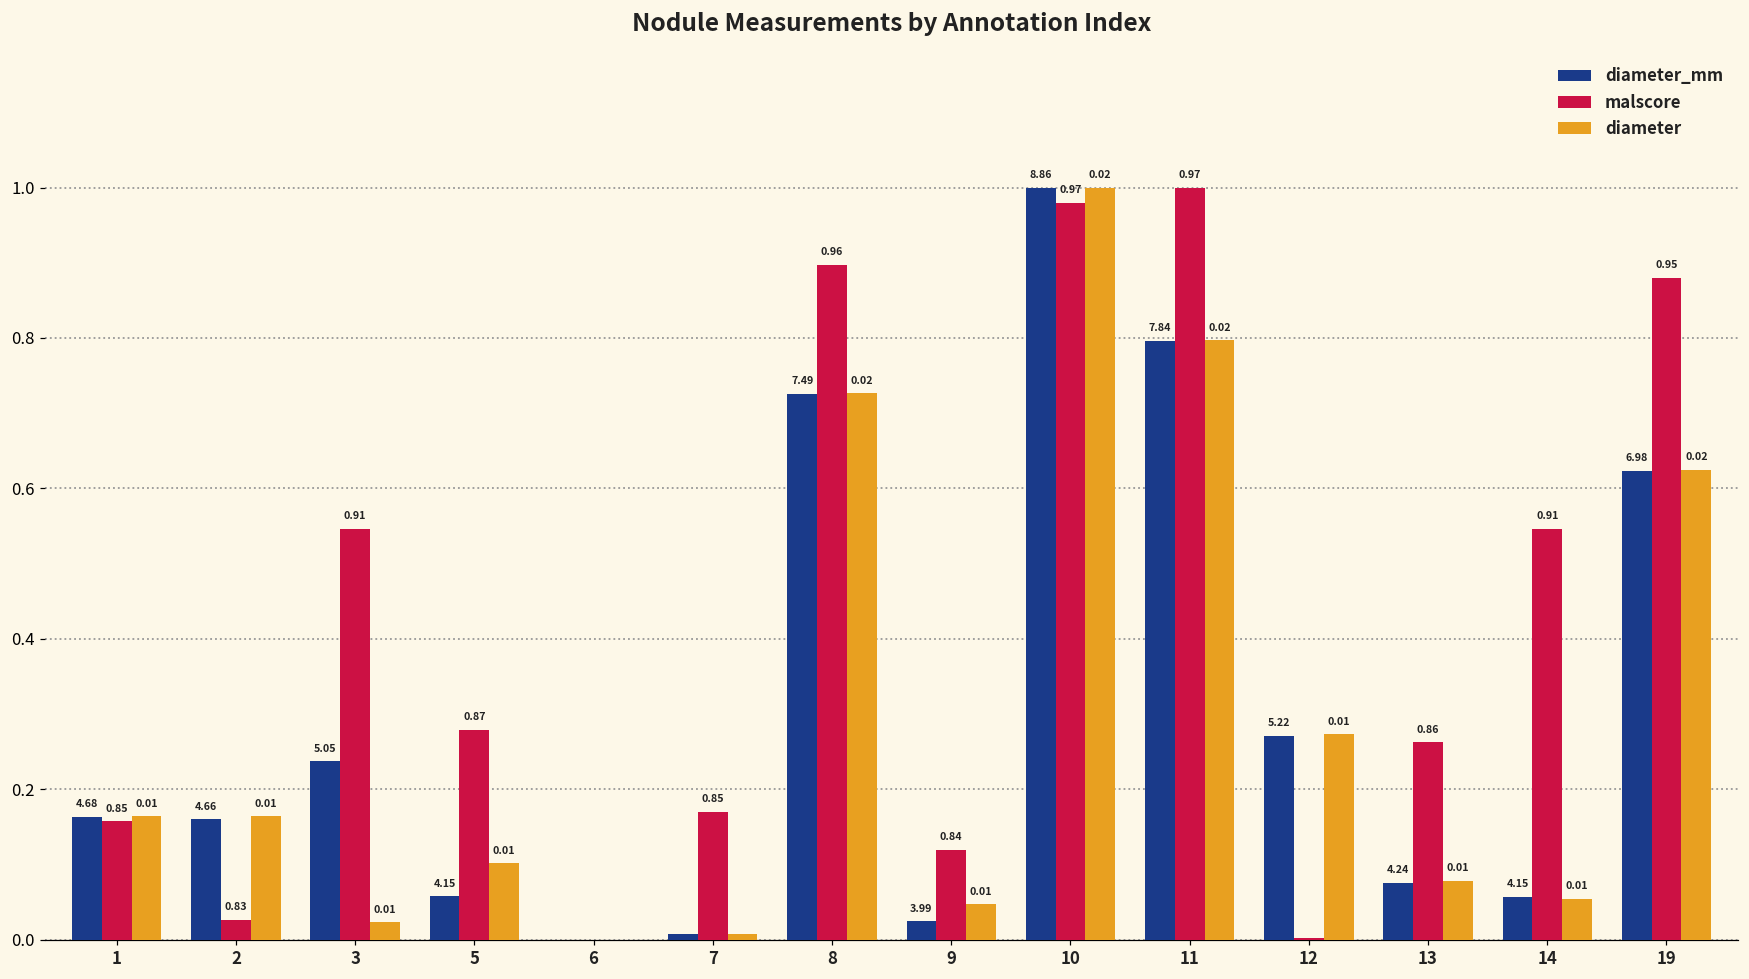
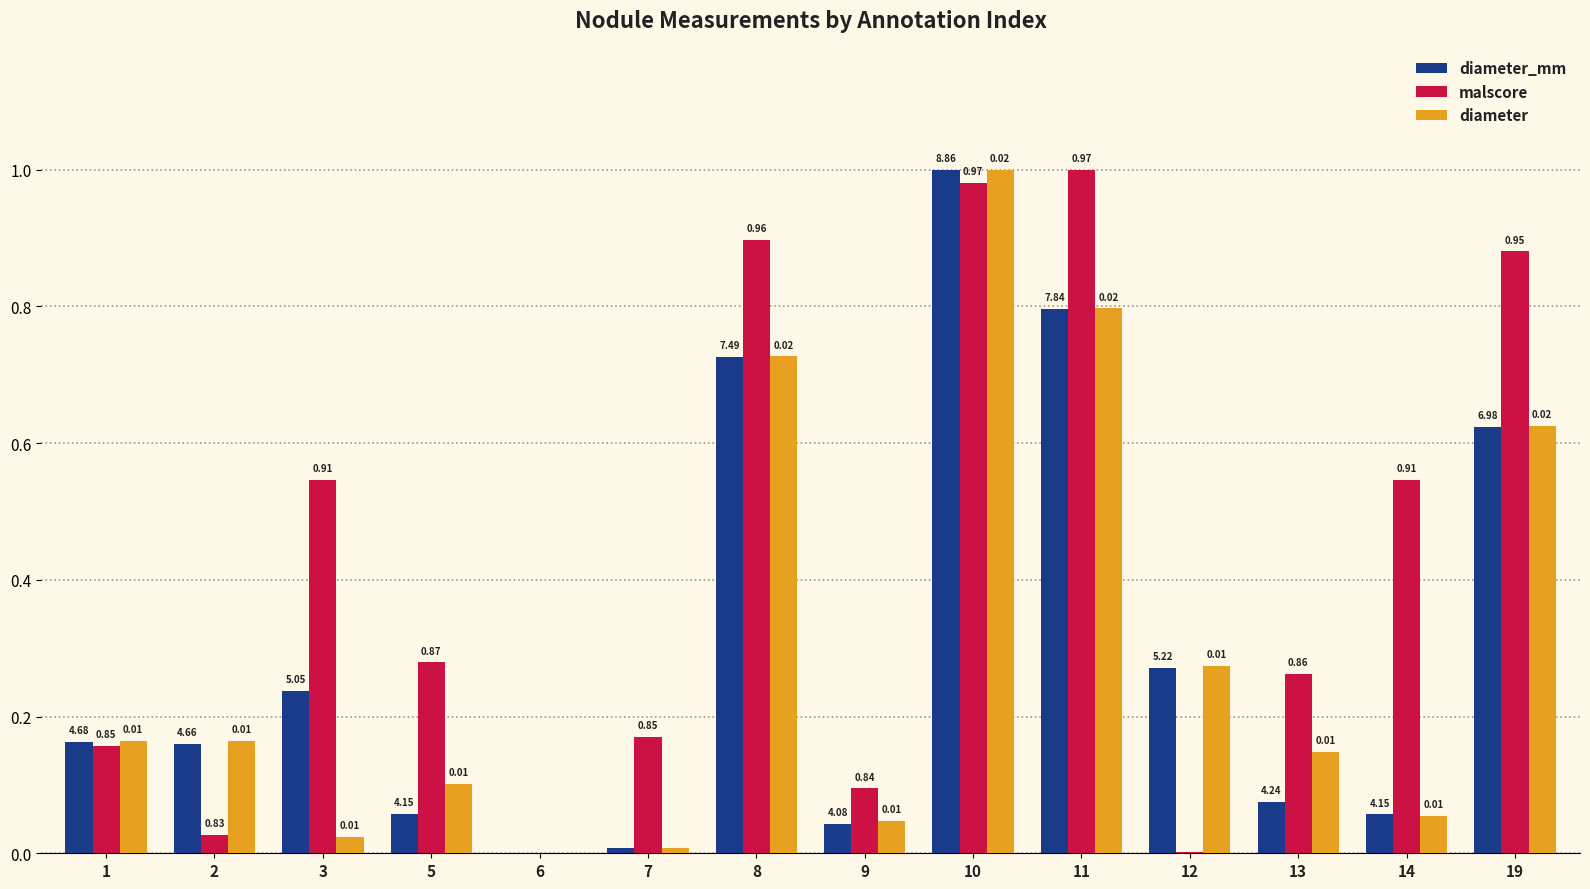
diameter_mm, 9: 3.99 -> 4.08
malscore, 9: 0.12 -> 0.09
diameter, 13: 0.08 -> 0.15
